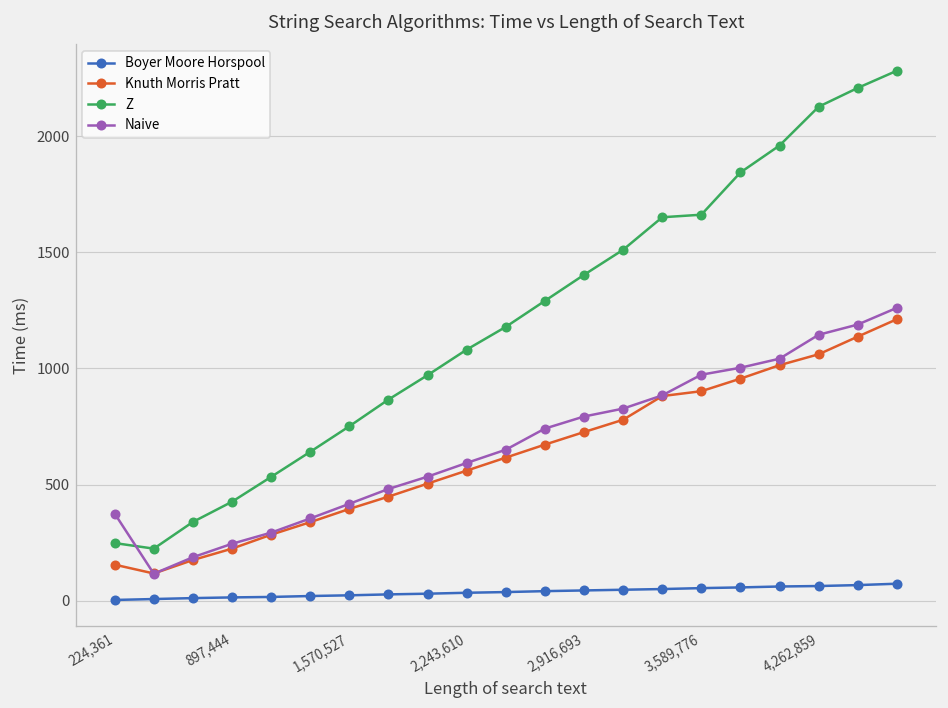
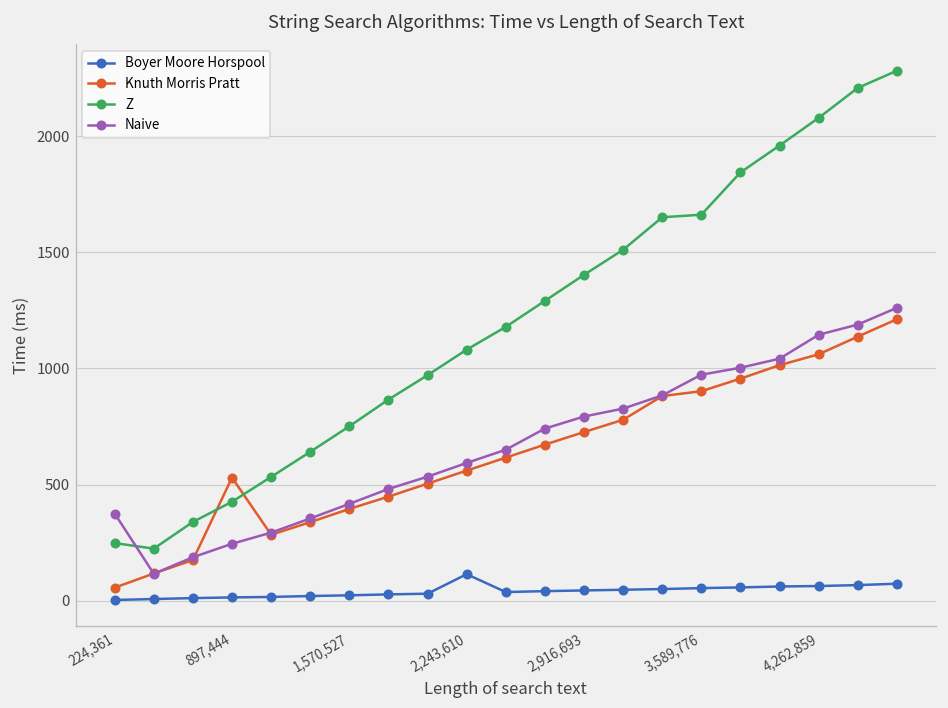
Knuth Morris Pratt, 224,361: 160 -> 60
Knuth Morris Pratt, 897,444: 220 -> 530
Boyer Moore Horspool, 2,243,610: 30 -> 110
Z, 4,262,859: 2130 -> 2080
